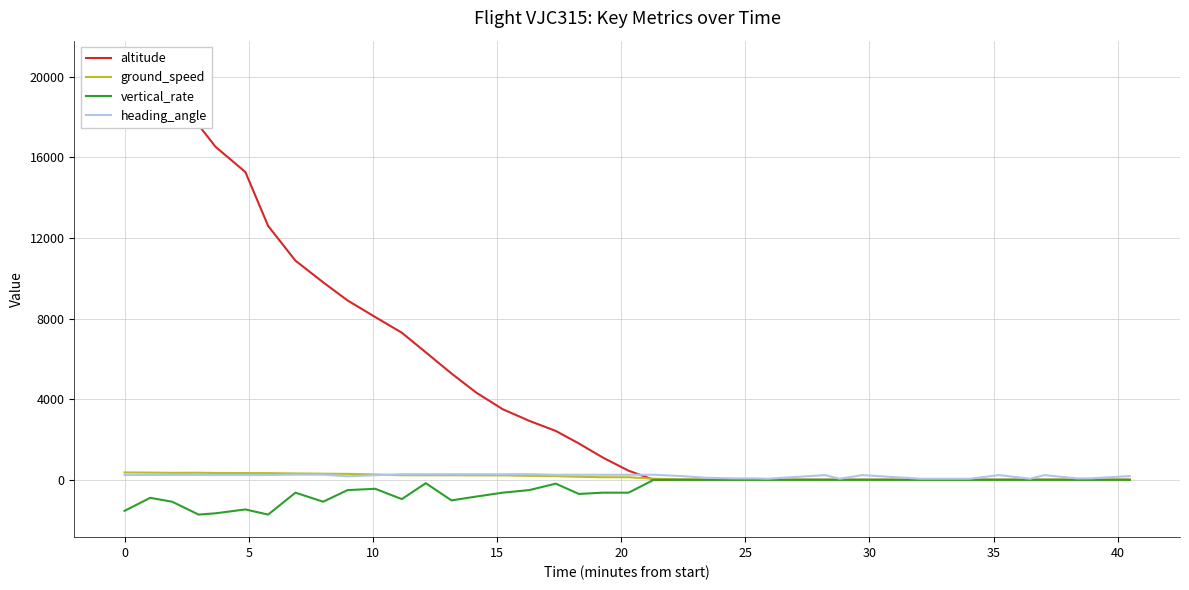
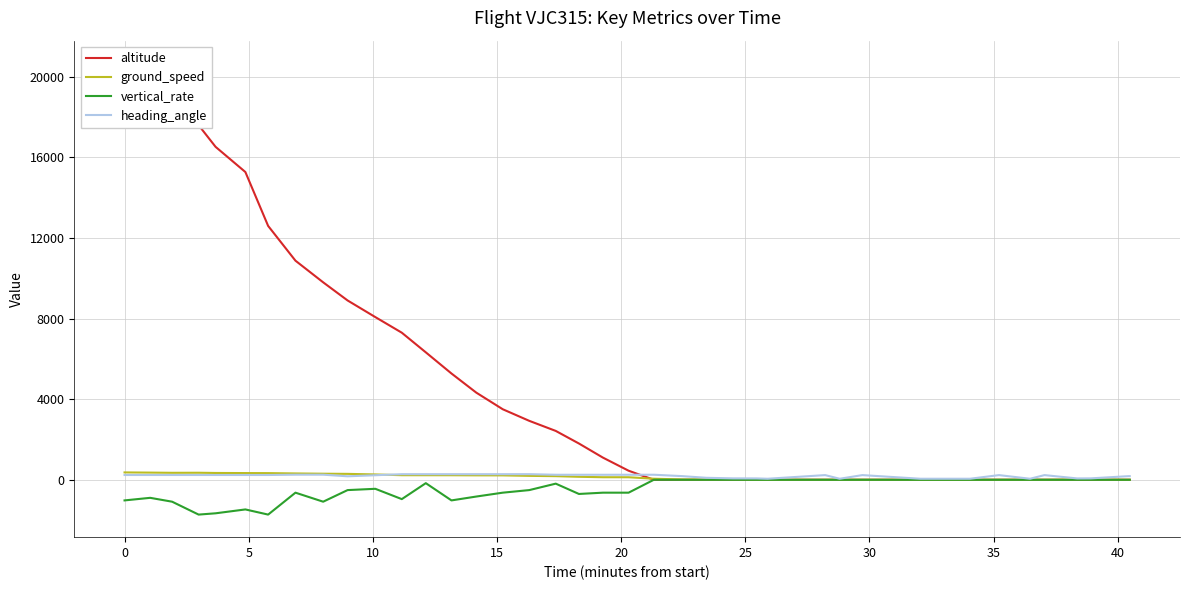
vertical_rate, 0: -1500 -> -1000
